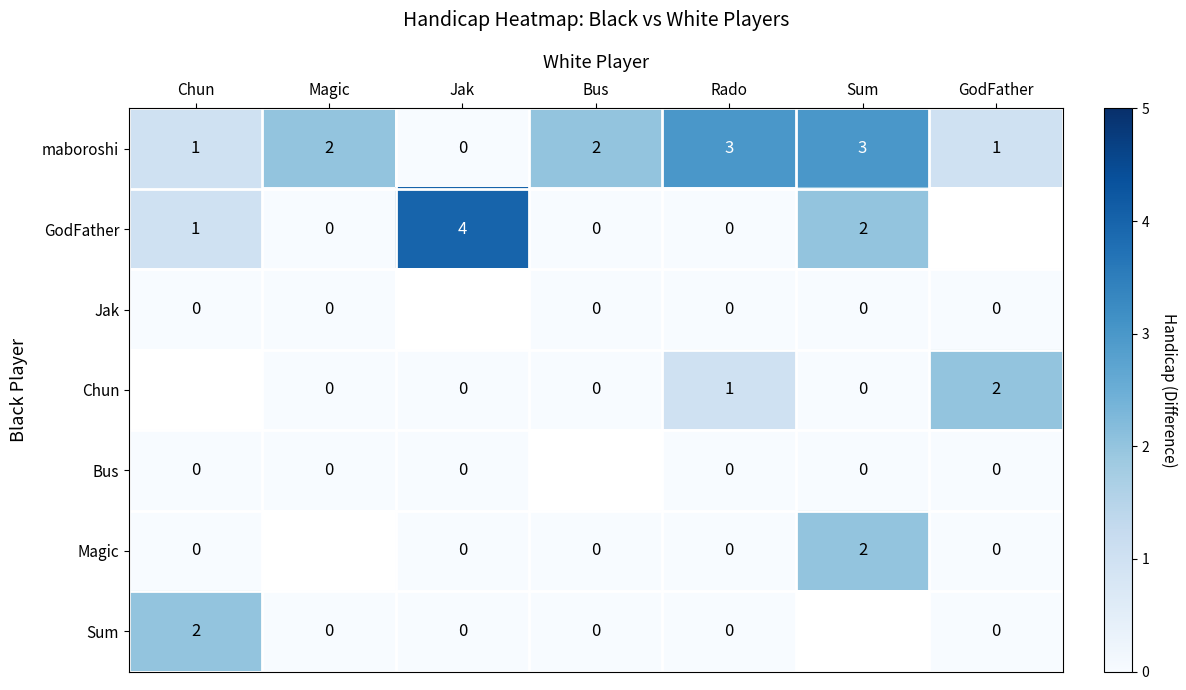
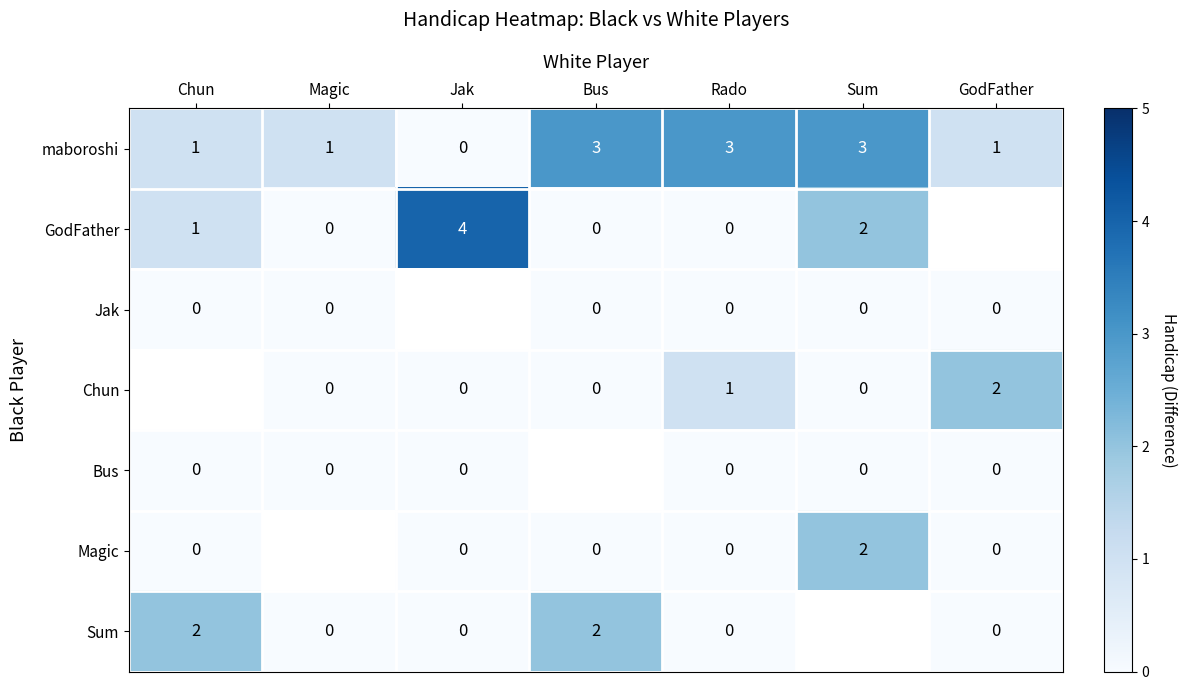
maboroshi, Magic: 2 -> 1
maboroshi, Bus: 2 -> 3
Sum, Bus: 0 -> 2
